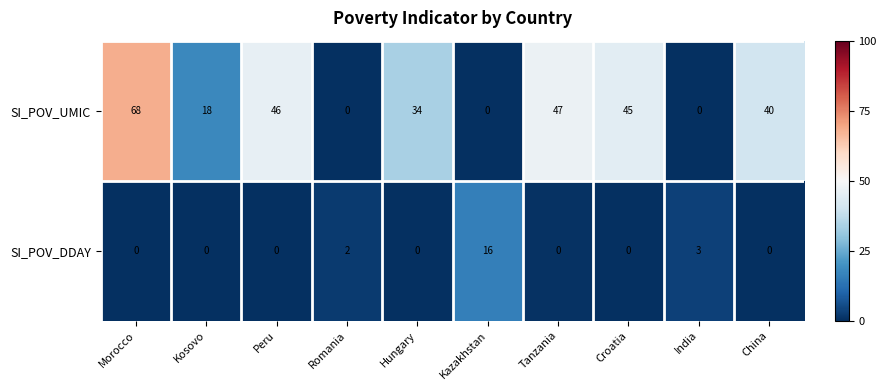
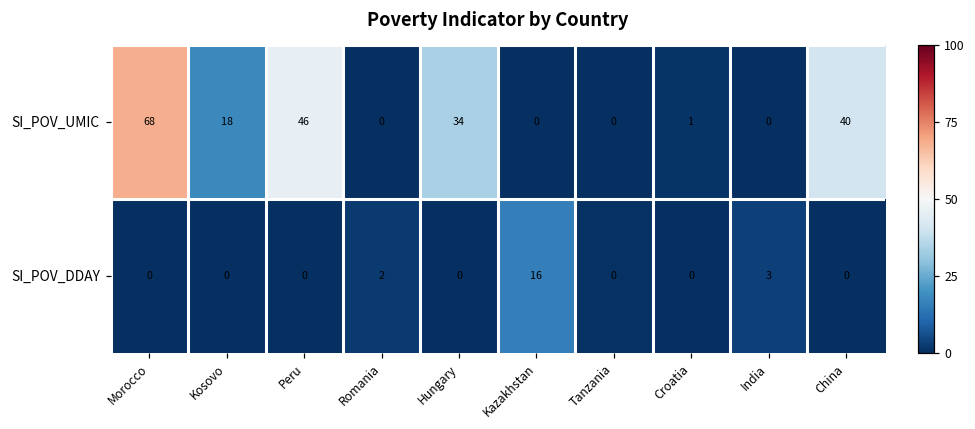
SI_POV_UMIC, Tanzania: 47 -> 0
SI_POV_UMIC, Croatia: 45 -> 1
